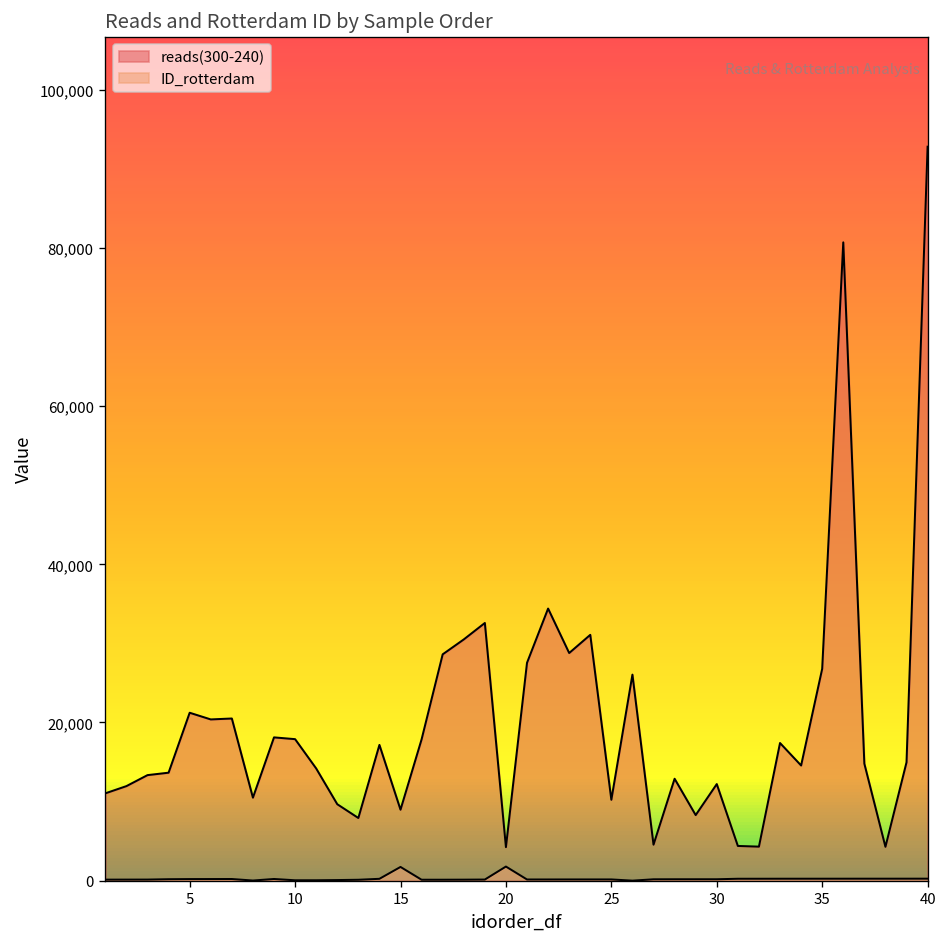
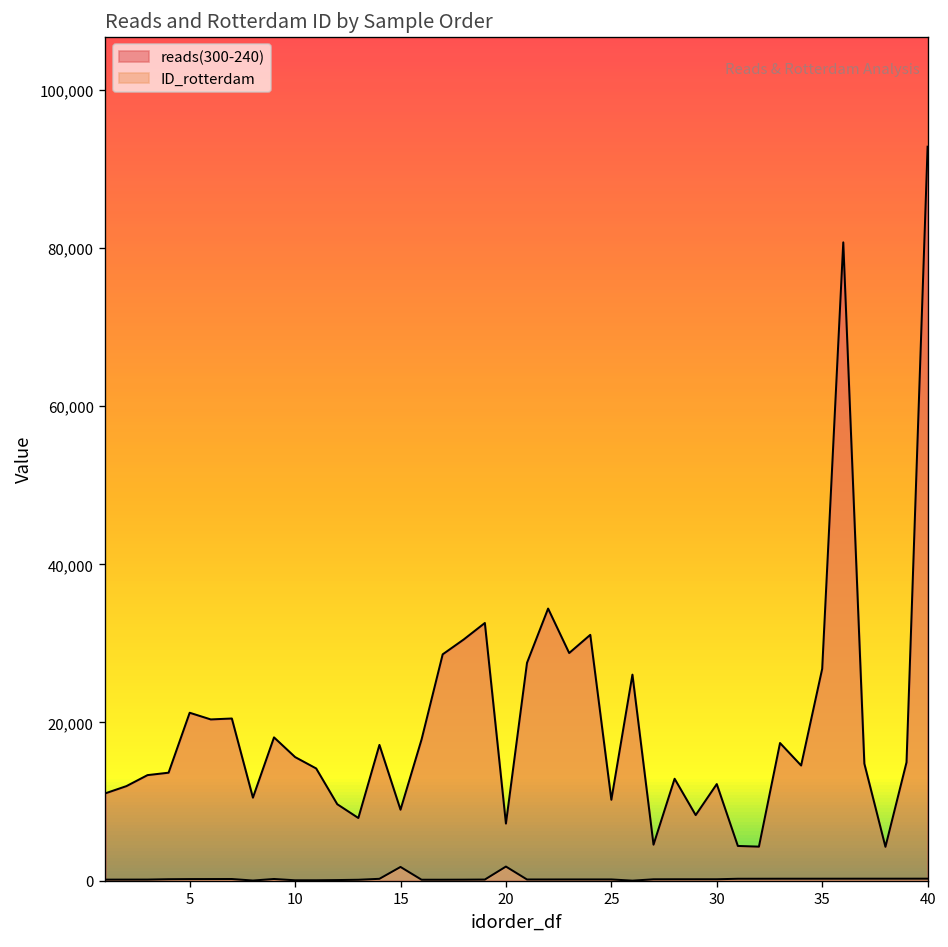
reads(300-240), 10: 18,000 -> 16,000
reads(300-240), 20: 4,000 -> 7,000
